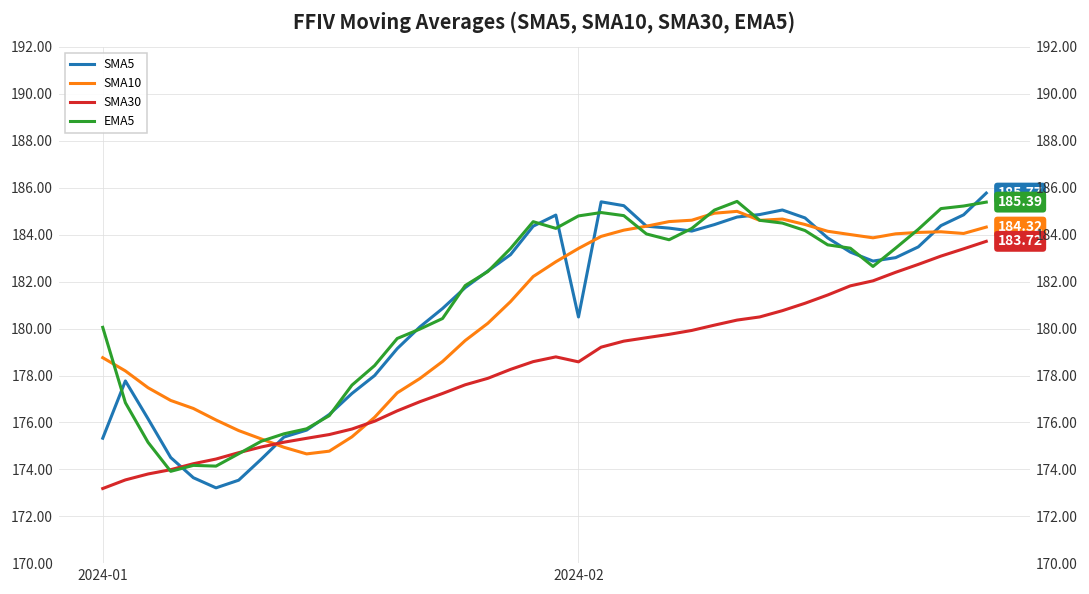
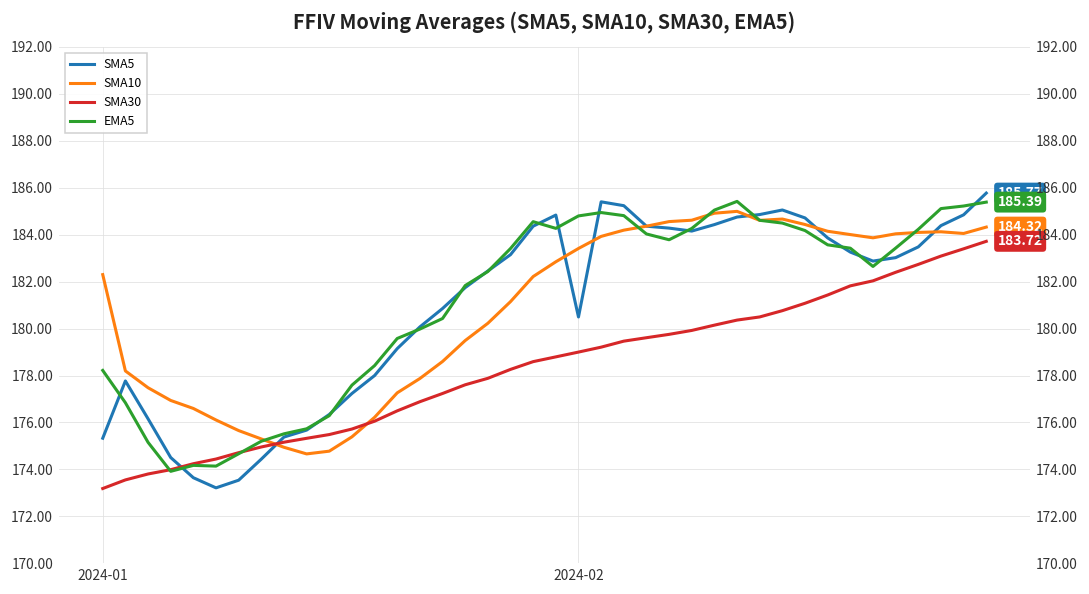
SMA10, 2024-01: 178.8 -> 182.3
EMA5, 2024-01: 180.1 -> 178.2
SMA30, 2024-02: 178.6 -> 179.0
